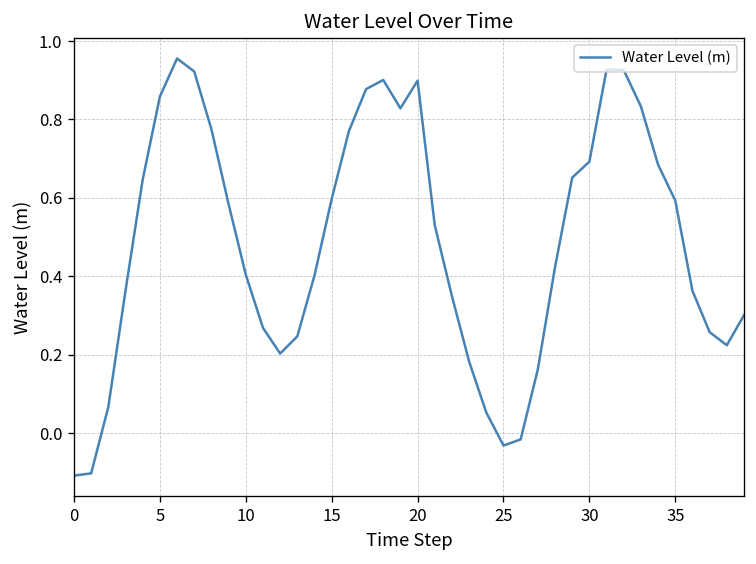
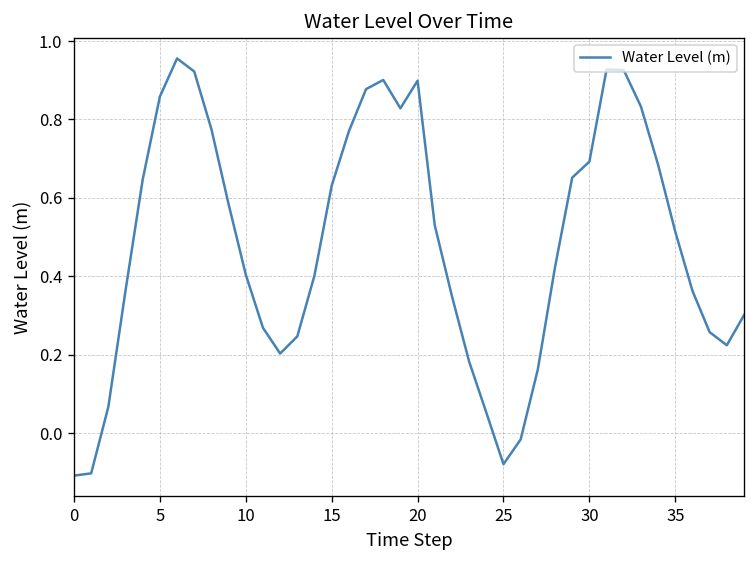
15: 0.60 -> 0.63
25: -0.03 -> -0.08
35: 0.59 -> 0.51
